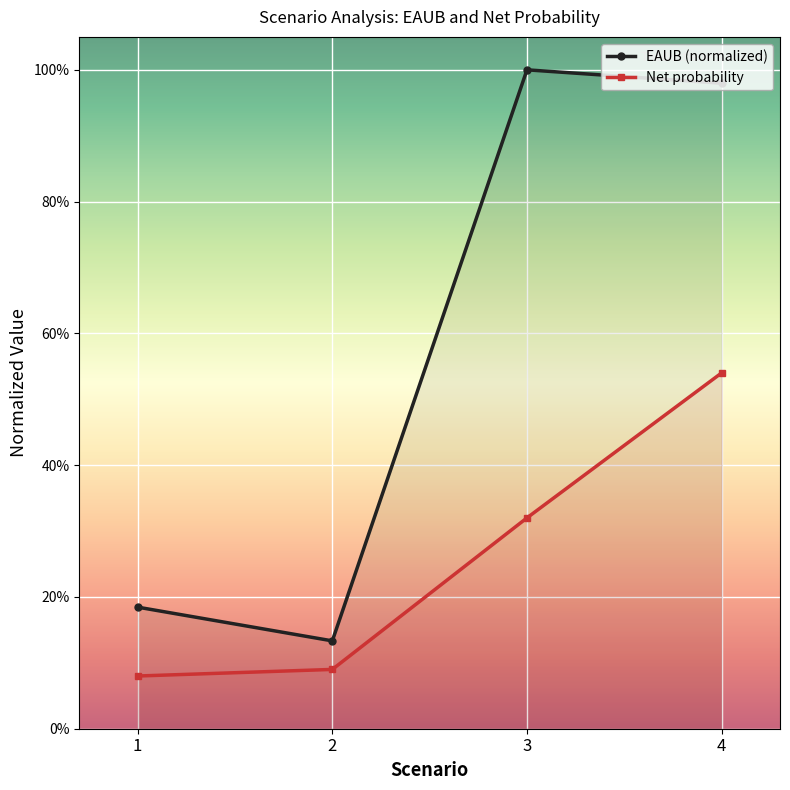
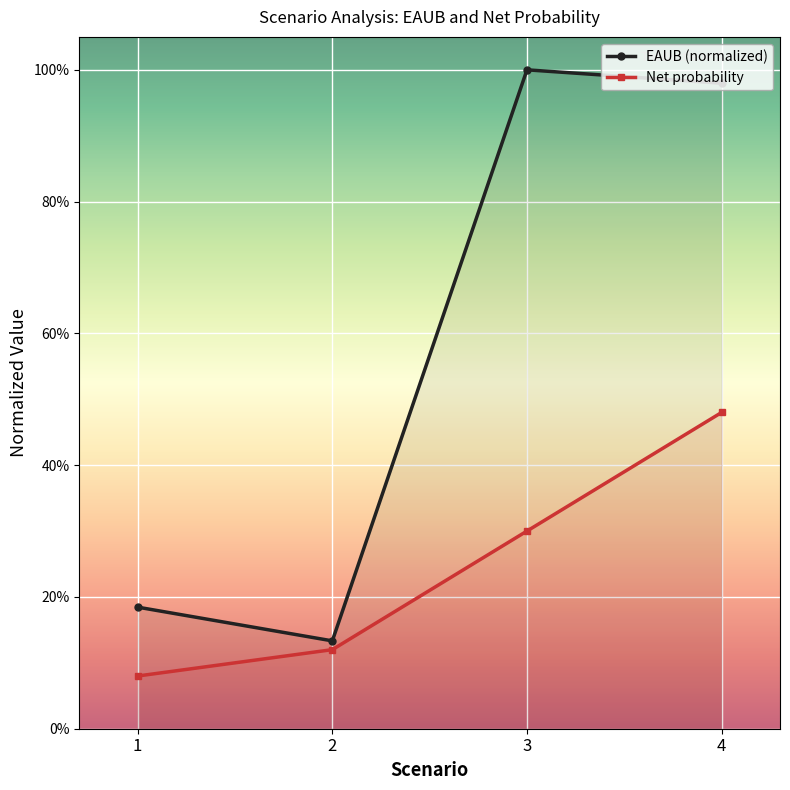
Net probability, 2: 9% -> 12%
Net probability, 3: 32% -> 30%
Net probability, 4: 54% -> 48%
